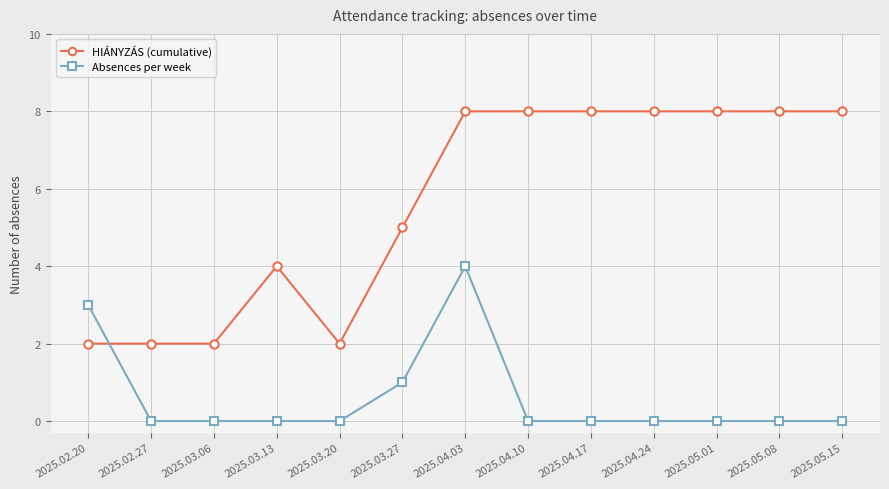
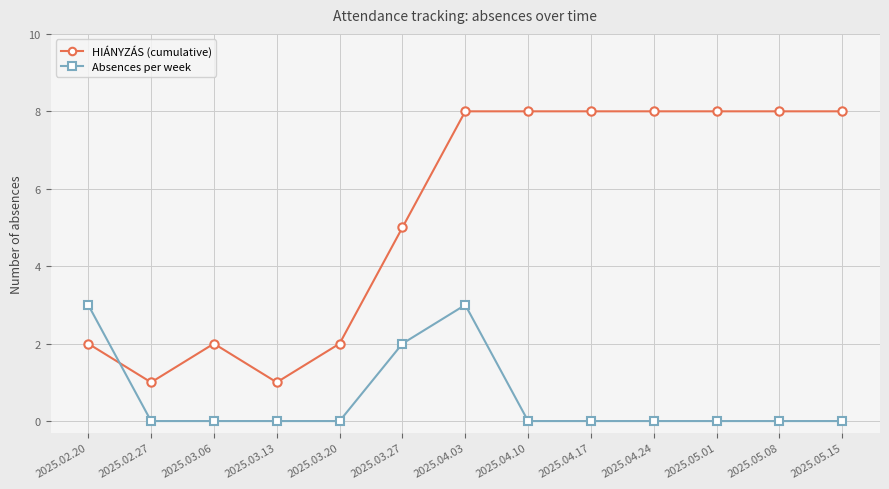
HIÁNYZÁS (cumulative), 2025.02.27: 2 -> 1
HIÁNYZÁS (cumulative), 2025.03.13: 4 -> 1
Absences per week, 2025.03.27: 1 -> 2
Absences per week, 2025.04.03: 4 -> 3
